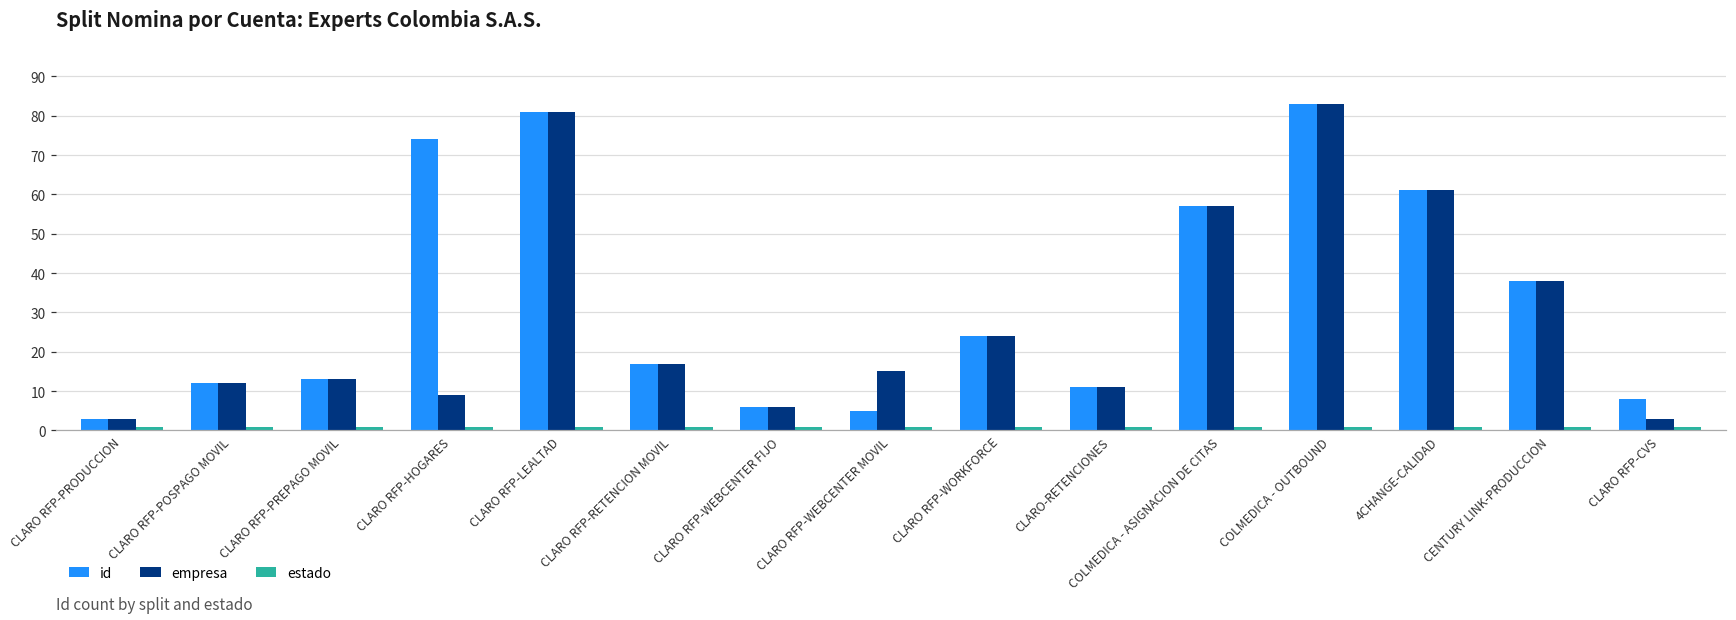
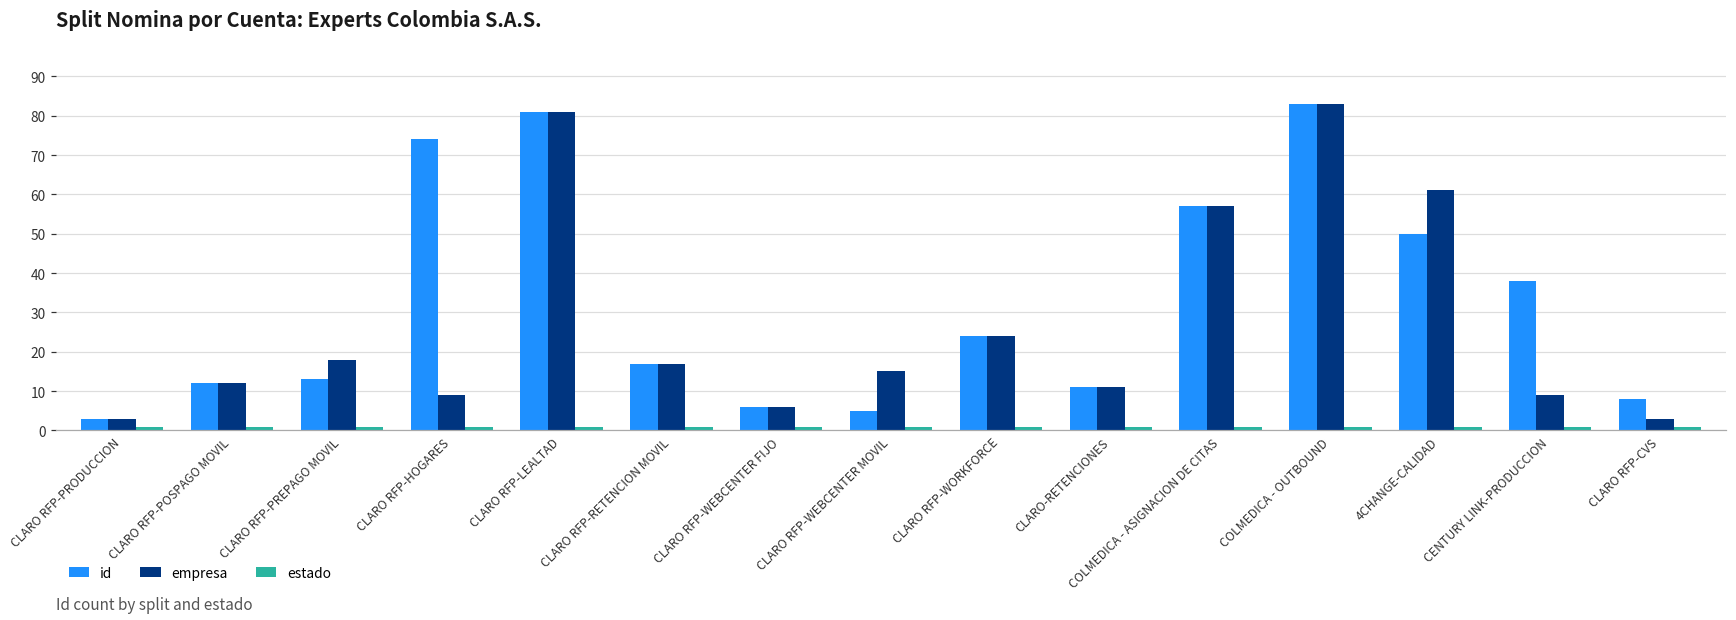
empresa, CLARO RFP-PREPAGO MOVIL: 13 -> 18
id, 4CHANGE-CALIDAD: 61 -> 50
empresa, CENTURY LINK-PRODUCCION: 38 -> 9
